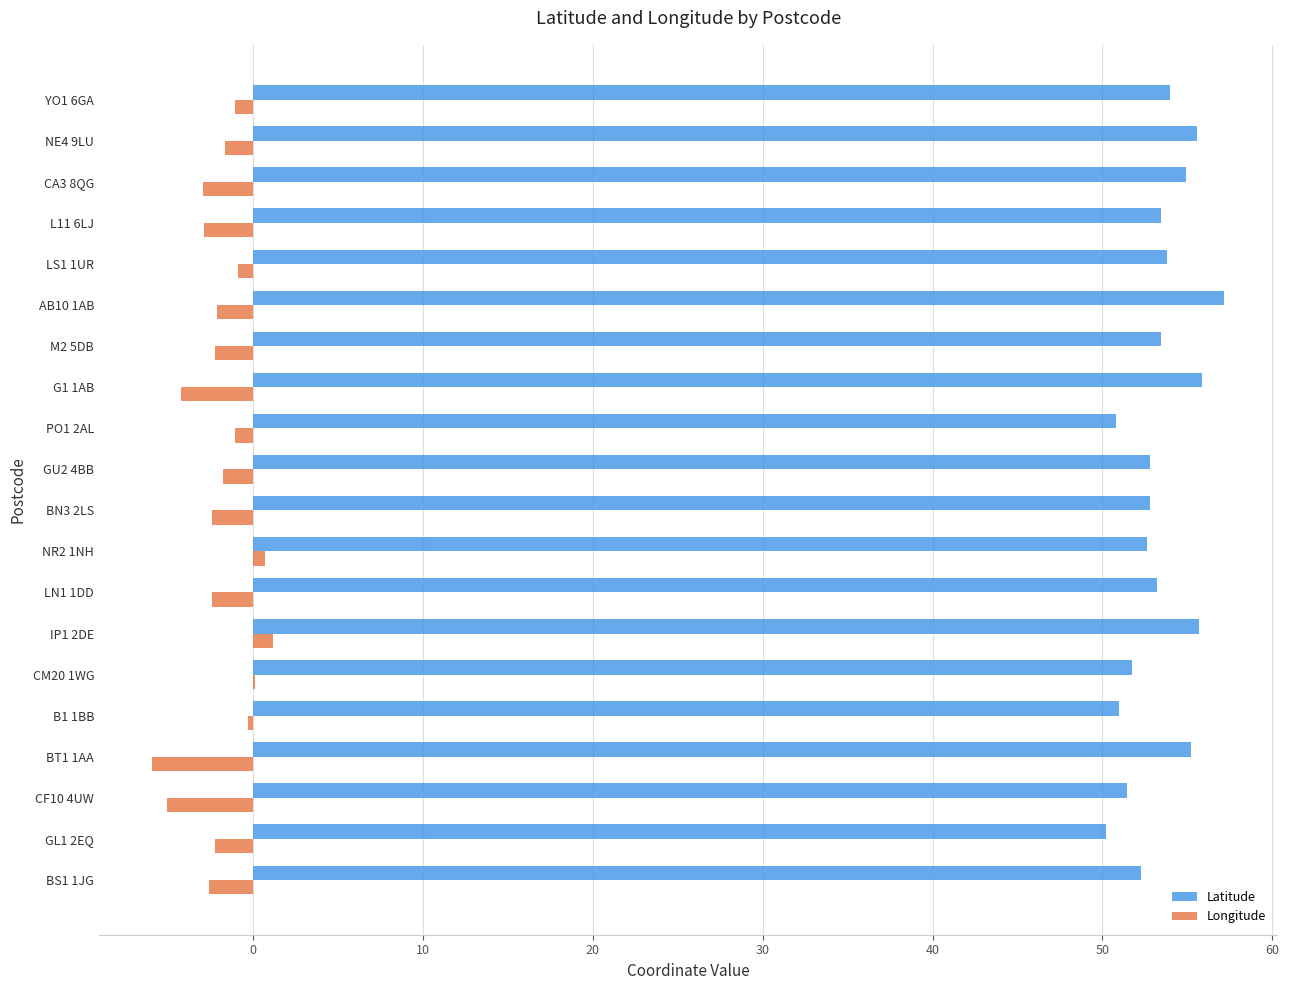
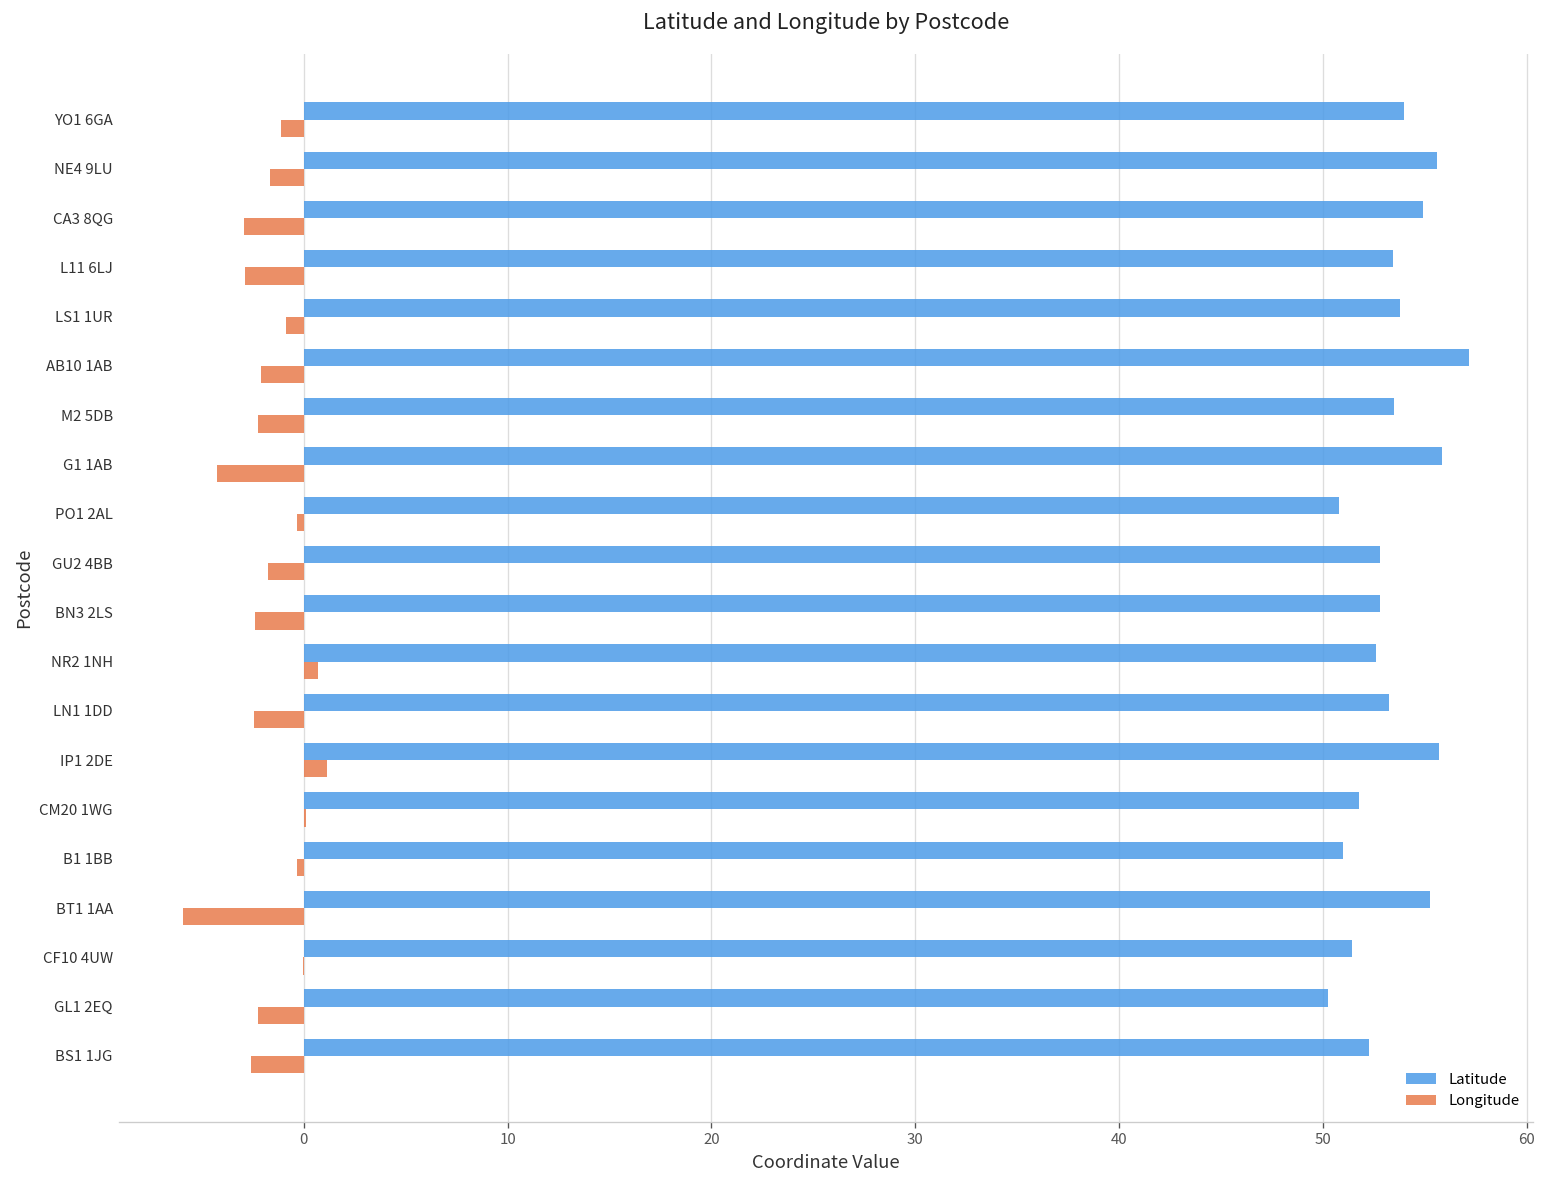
Longitude, PO1 2AL: -1.1 -> -0.3
Longitude, CF10 4UW: -5.0 -> 0.0
